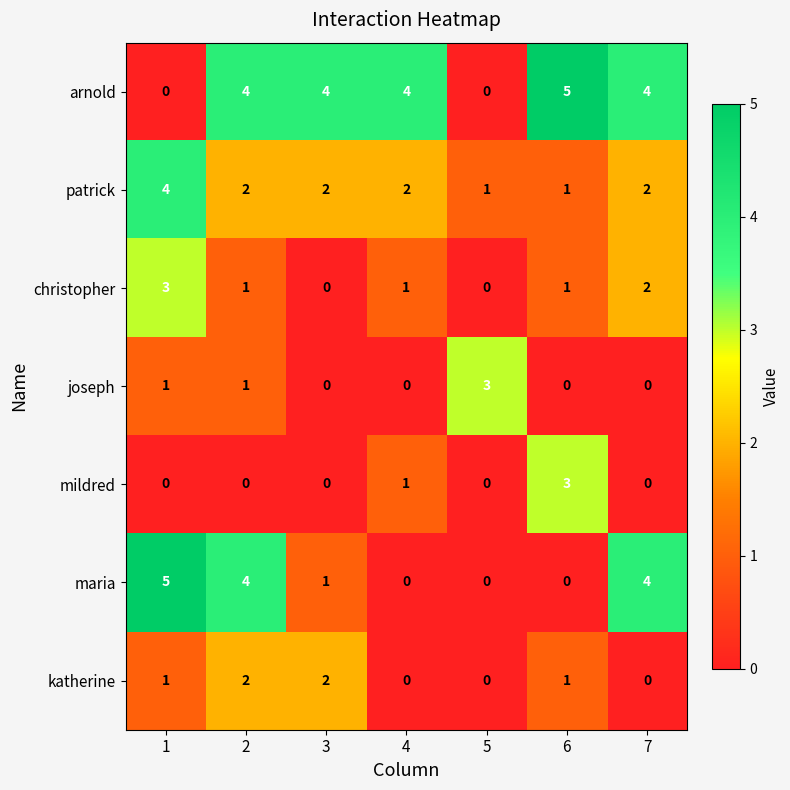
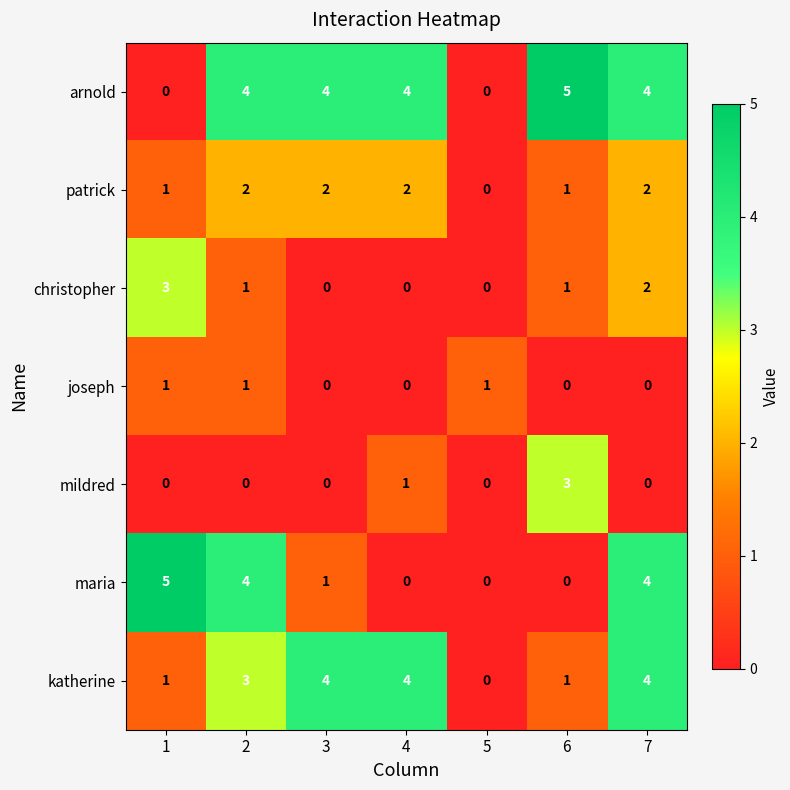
patrick, 1: 4 -> 1
patrick, 5: 1 -> 0
christopher, 4: 1 -> 0
joseph, 5: 3 -> 1
katherine, 2: 2 -> 3
katherine, 3: 2 -> 4
katherine, 4: 0 -> 4
katherine, 7: 0 -> 4
